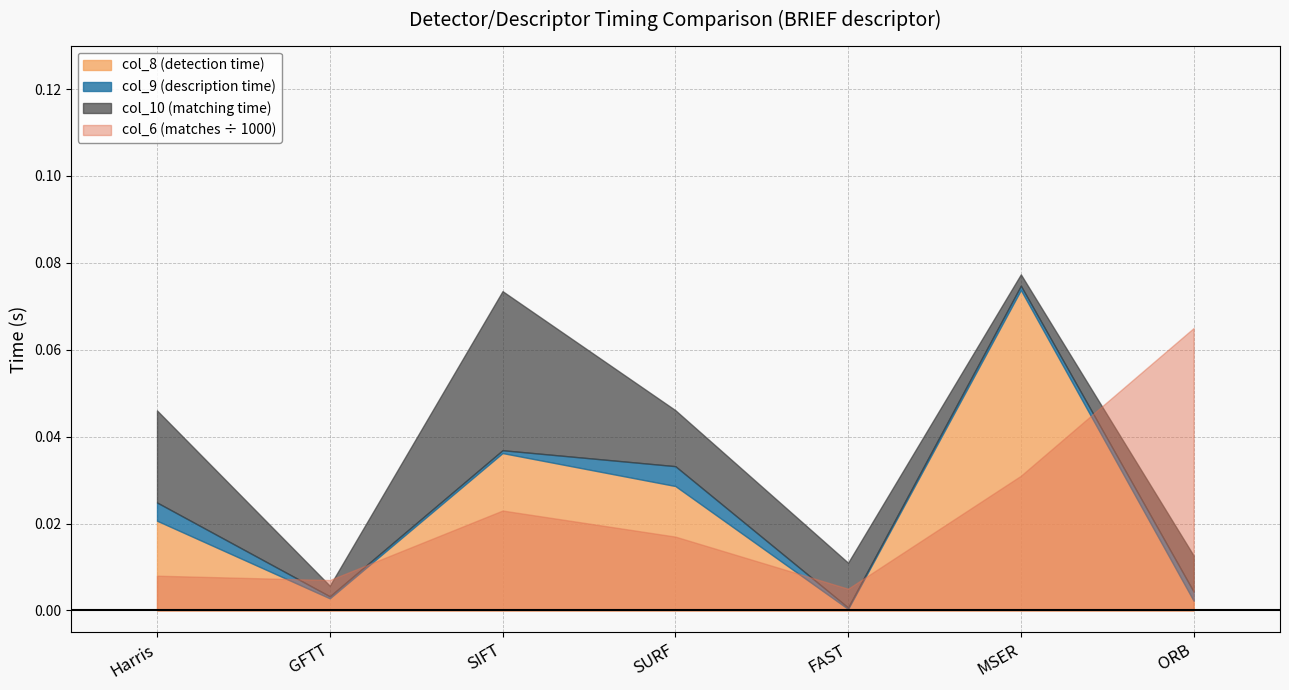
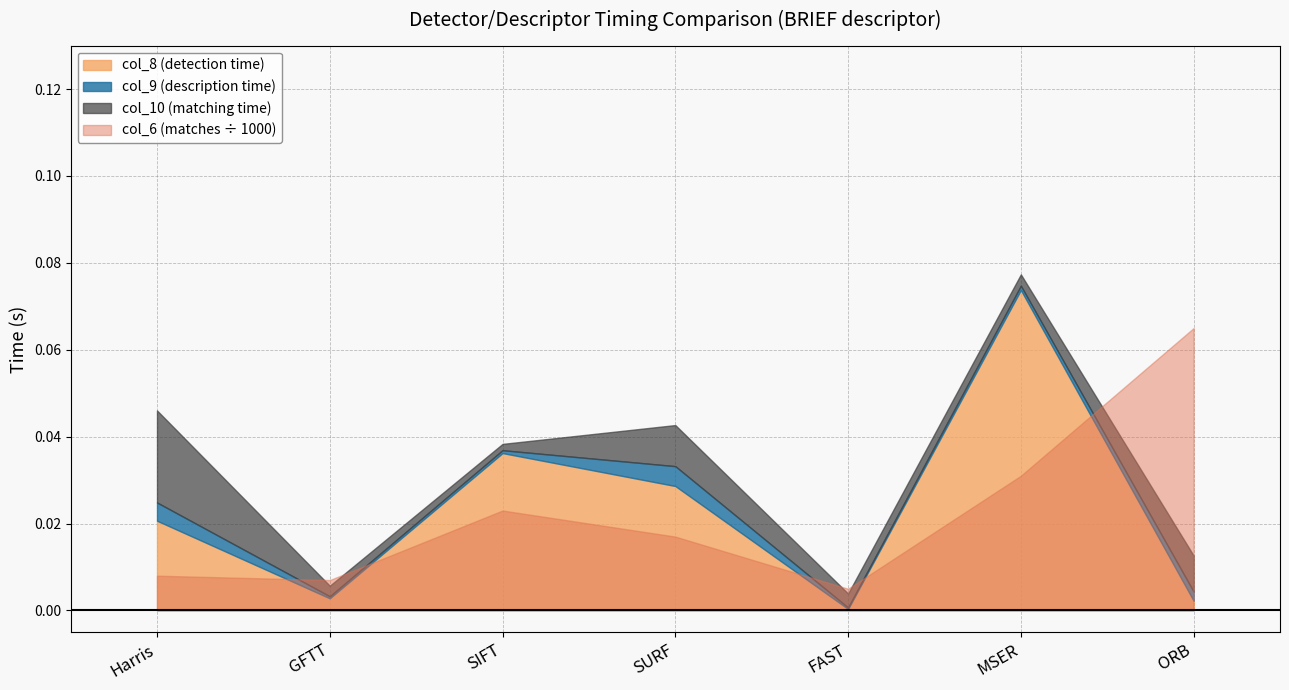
col_10 (matching time), SIFT: 0.037 -> 0.001
col_10 (matching time), SURF: 0.013 -> 0.009
col_10 (matching time), FAST: 0.010 -> 0.003
